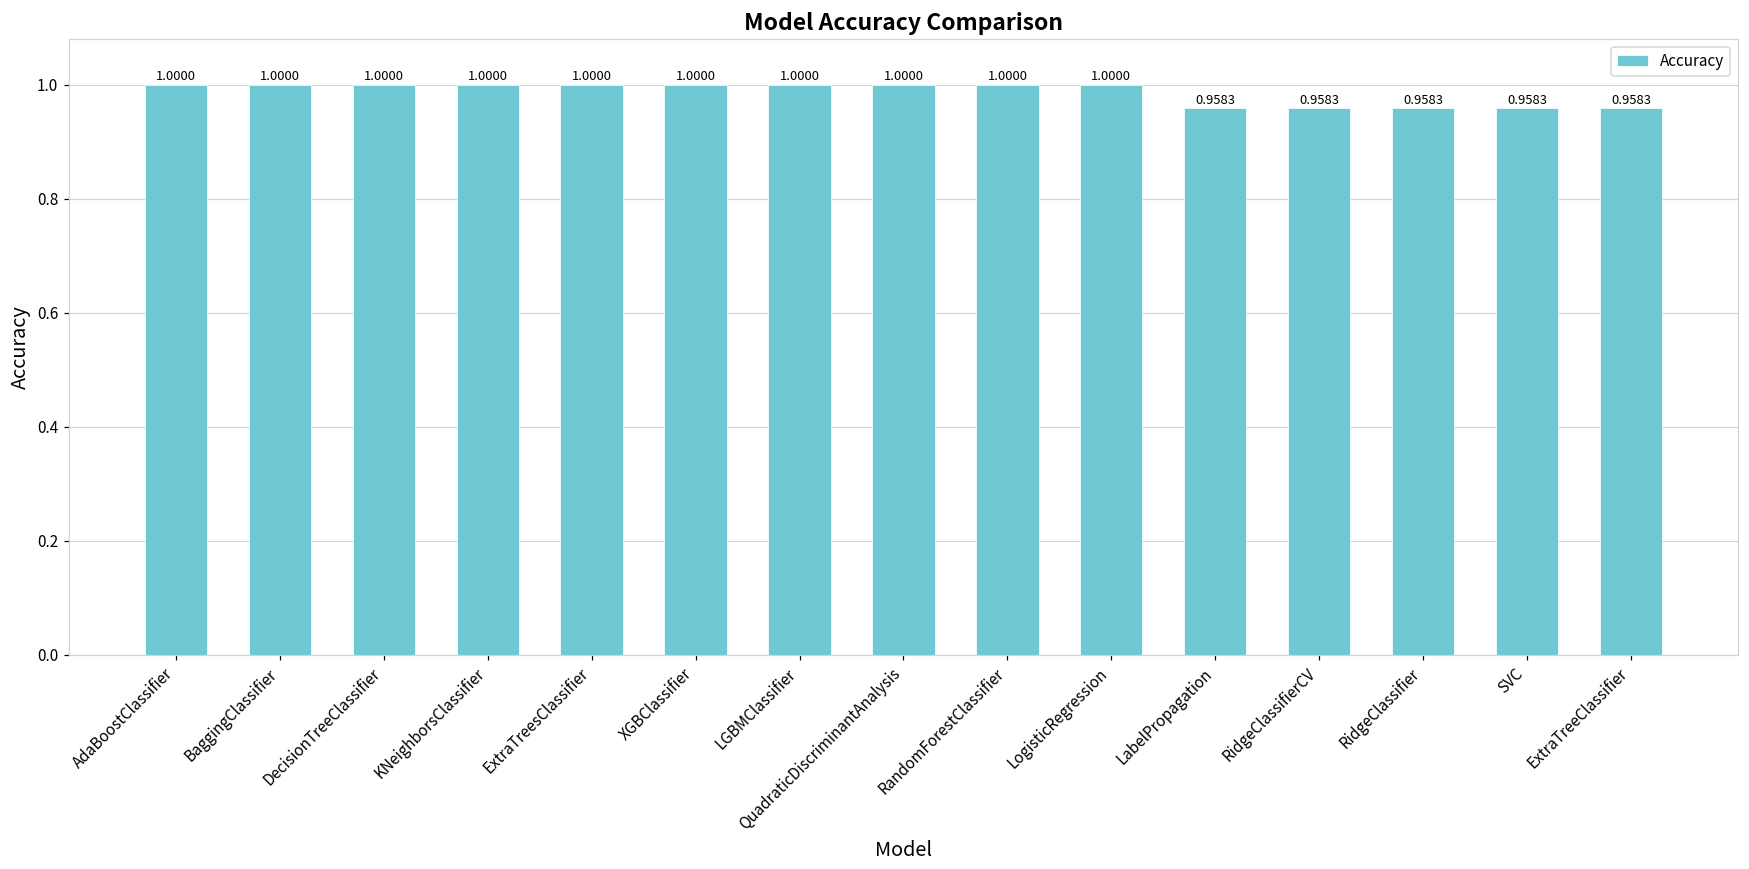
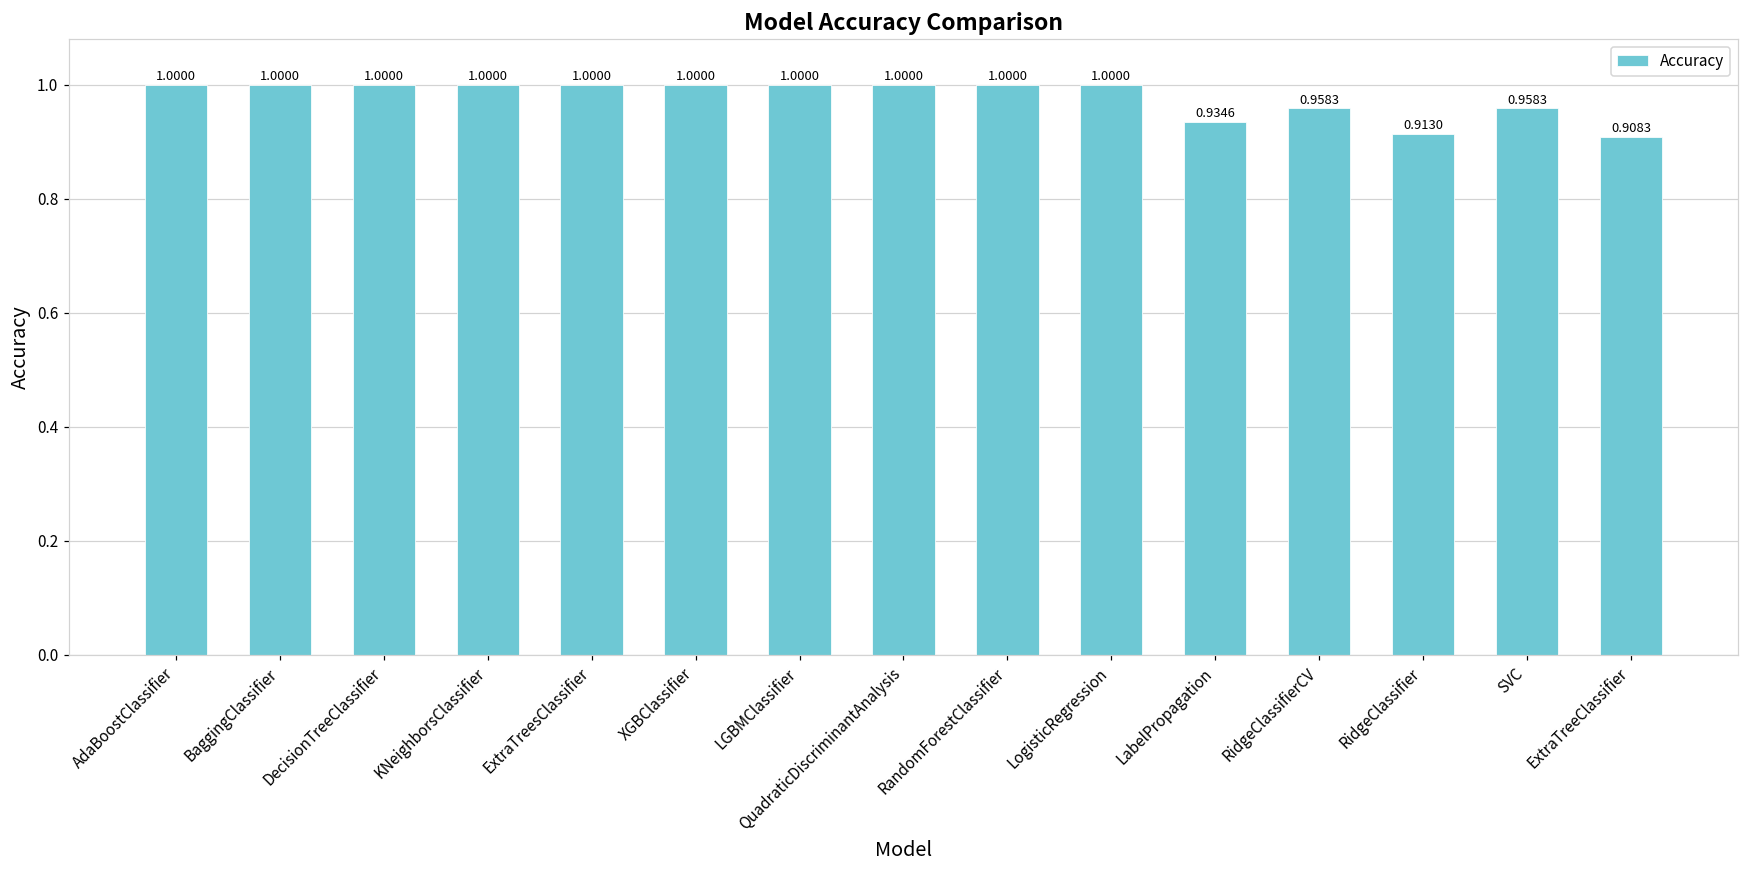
LabelPropagation: 0.9583 -> 0.9346
RidgeClassifier: 0.9583 -> 0.9130
ExtraTreeClassifier: 0.9583 -> 0.9083
